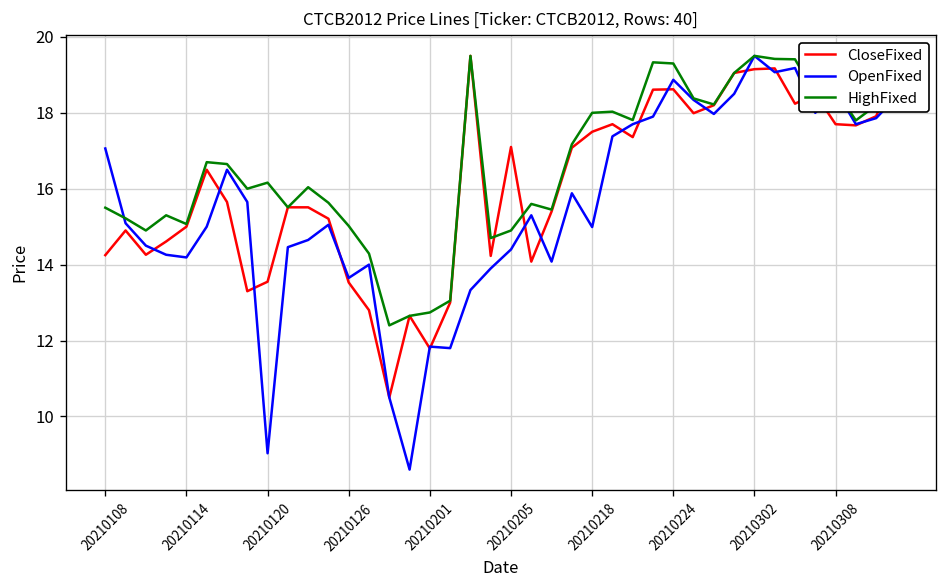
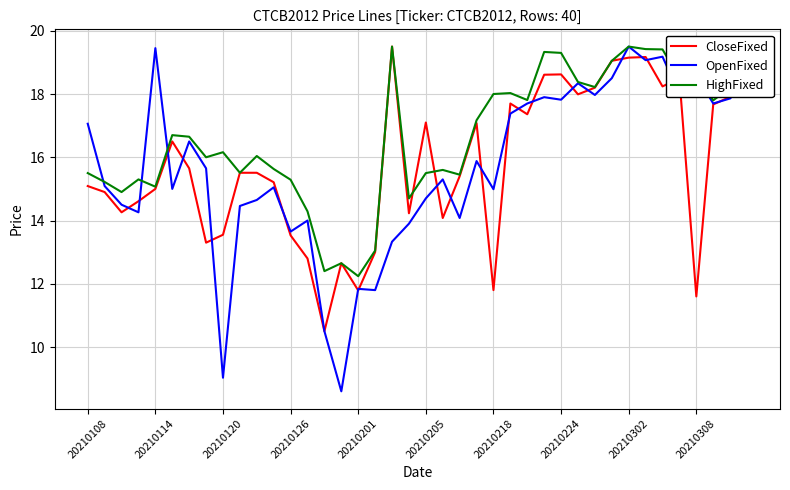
CloseFixed, 20210108: 14.3 -> 15.1
OpenFixed, 20210114: 14.2 -> 19.5
HighFixed, 20210126: 15.0 -> 15.3
HighFixed, 20210201: 12.7 -> 12.2
OpenFixed, 20210205: 14.4 -> 14.7
HighFixed, 20210205: 14.9 -> 15.5
CloseFixed, 20210218: 17.5 -> 11.8
OpenFixed, 20210224: 18.9 -> 17.8
CloseFixed, 20210308: 17.7 -> 11.6
